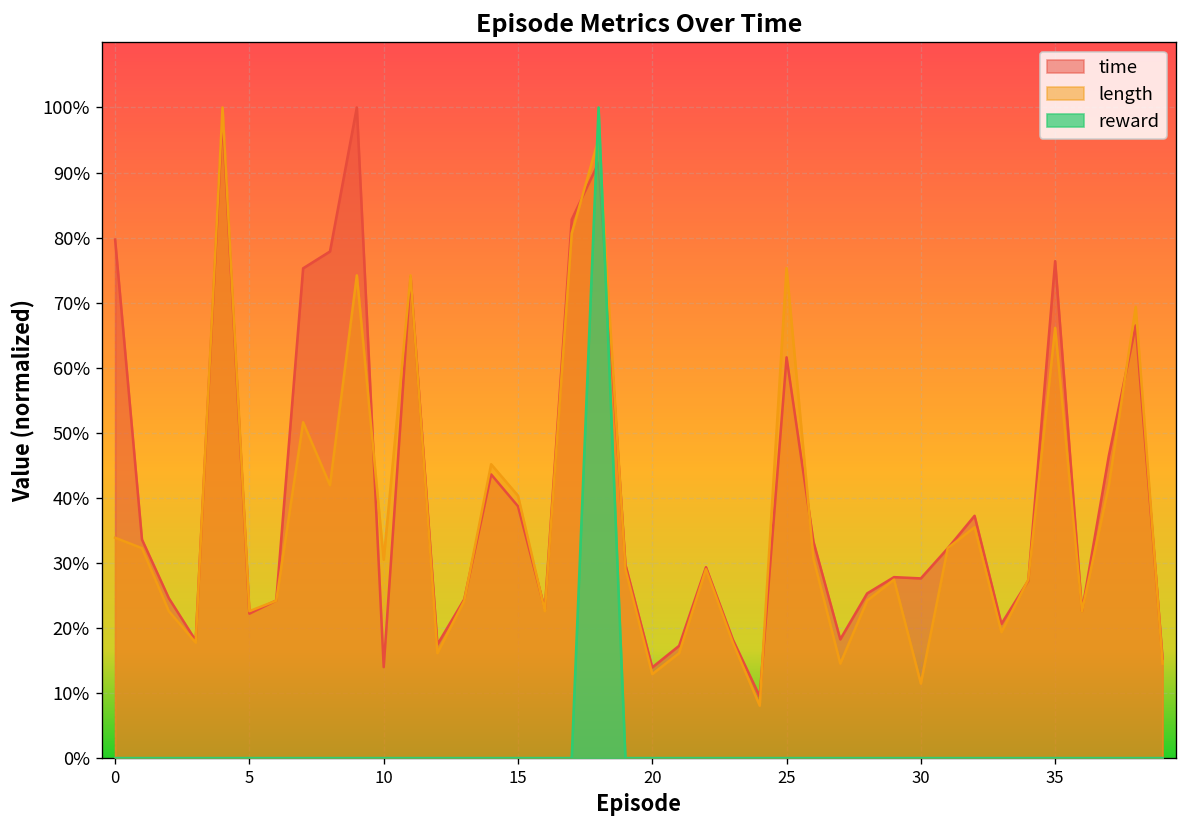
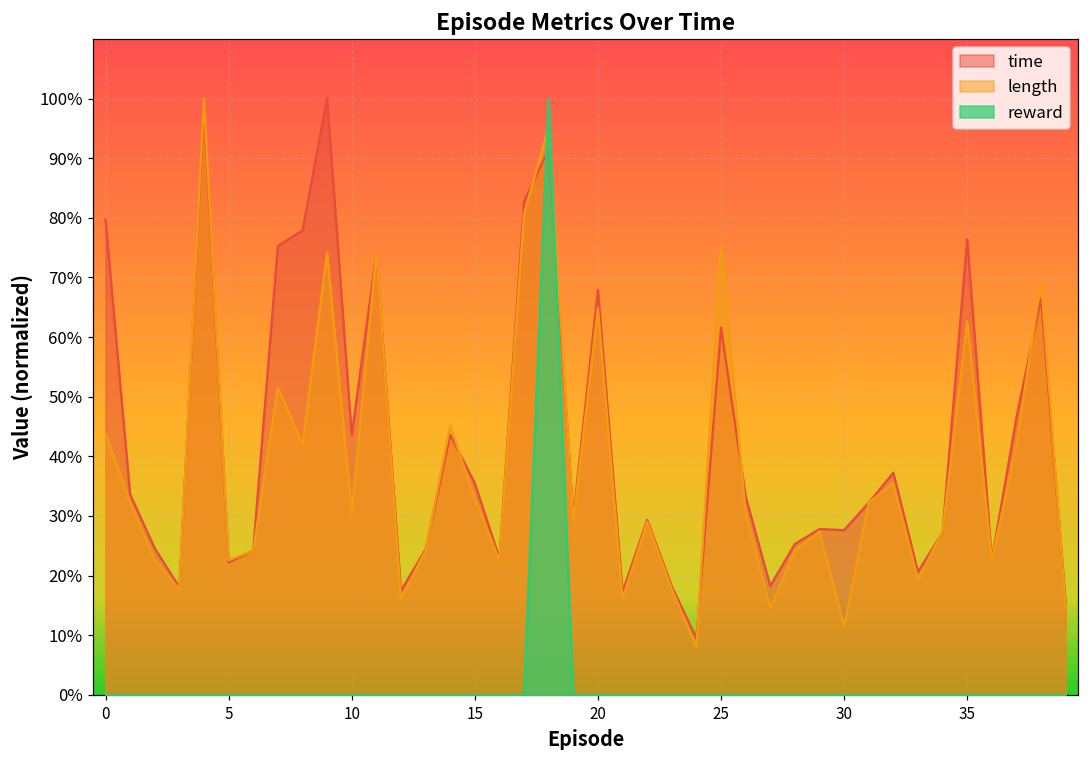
length, 0: 34% -> 44%
time, 10: 14% -> 44%
time, 15: 39% -> 35%
length, 15: 40% -> 33%
time, 20: 14% -> 68%
length, 20: 13% -> 65%
length, 35: 66% -> 63%
